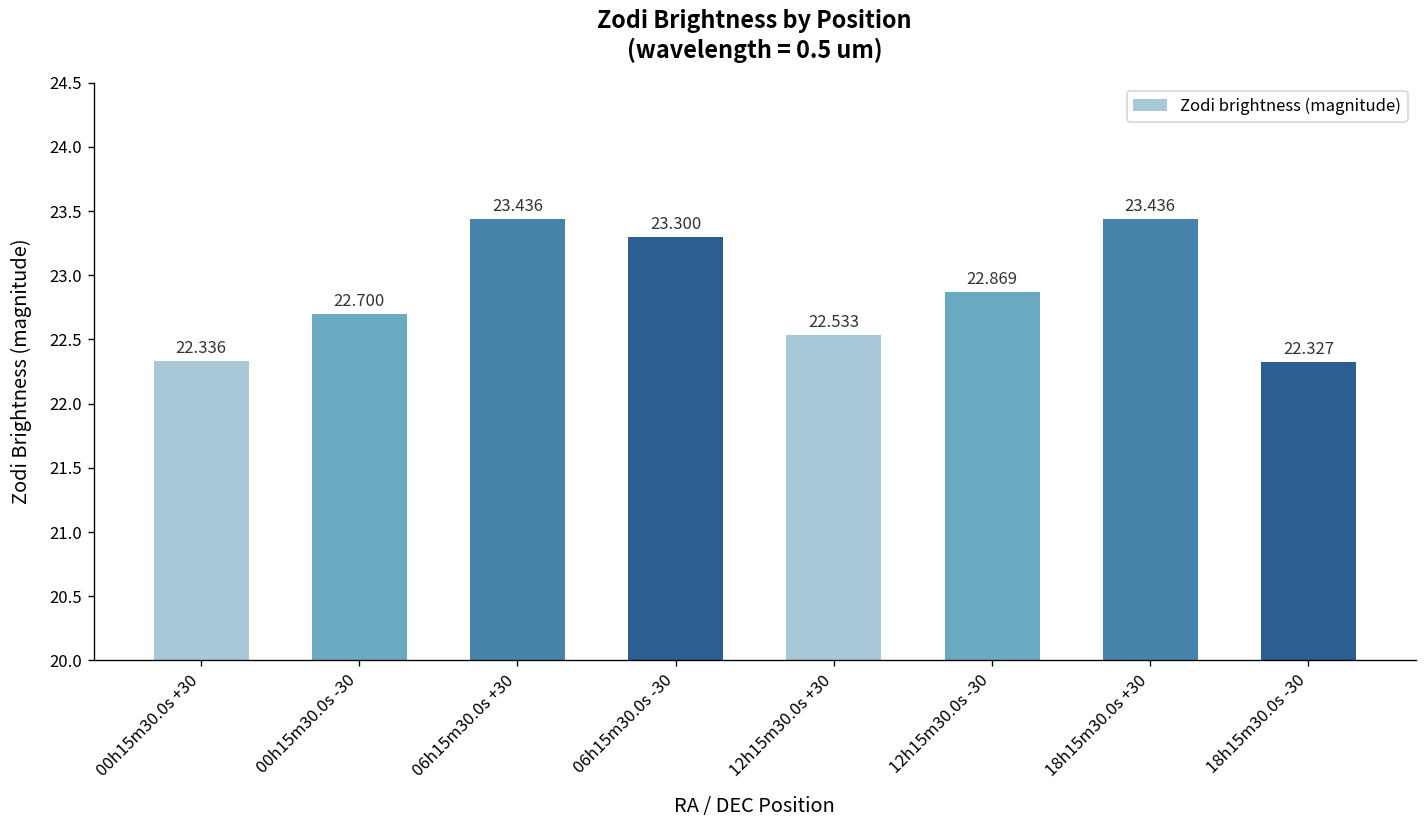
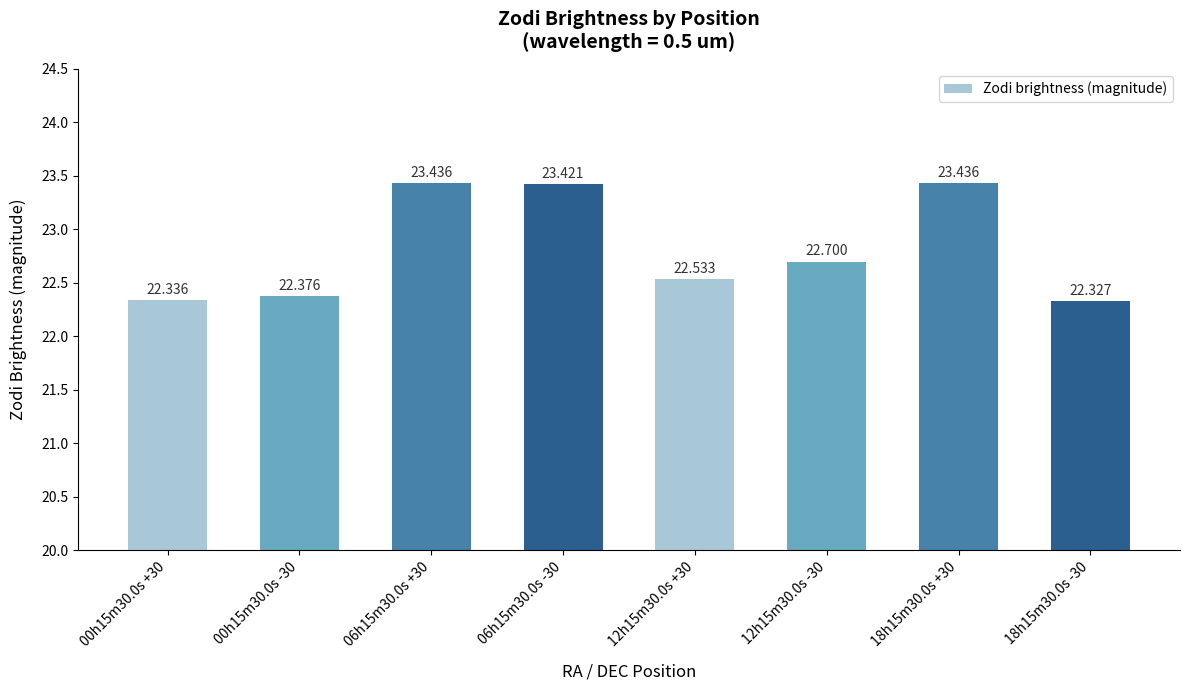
00h15m30.0s -30: 22.700 -> 22.376
06h15m30.0s -30: 23.300 -> 23.421
12h15m30.0s -30: 22.869 -> 22.700
